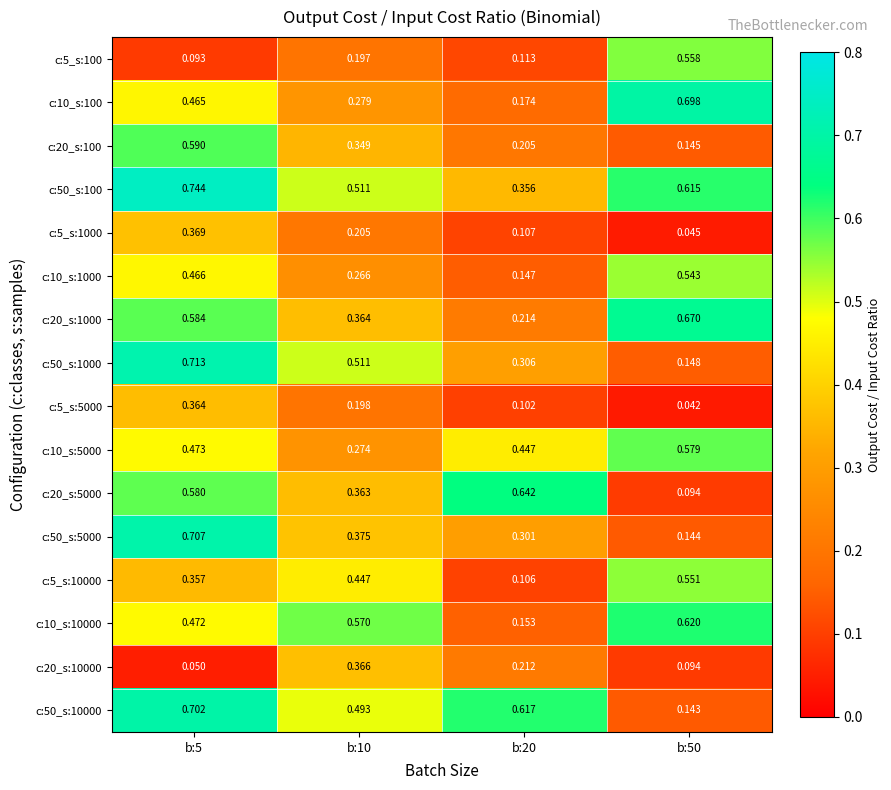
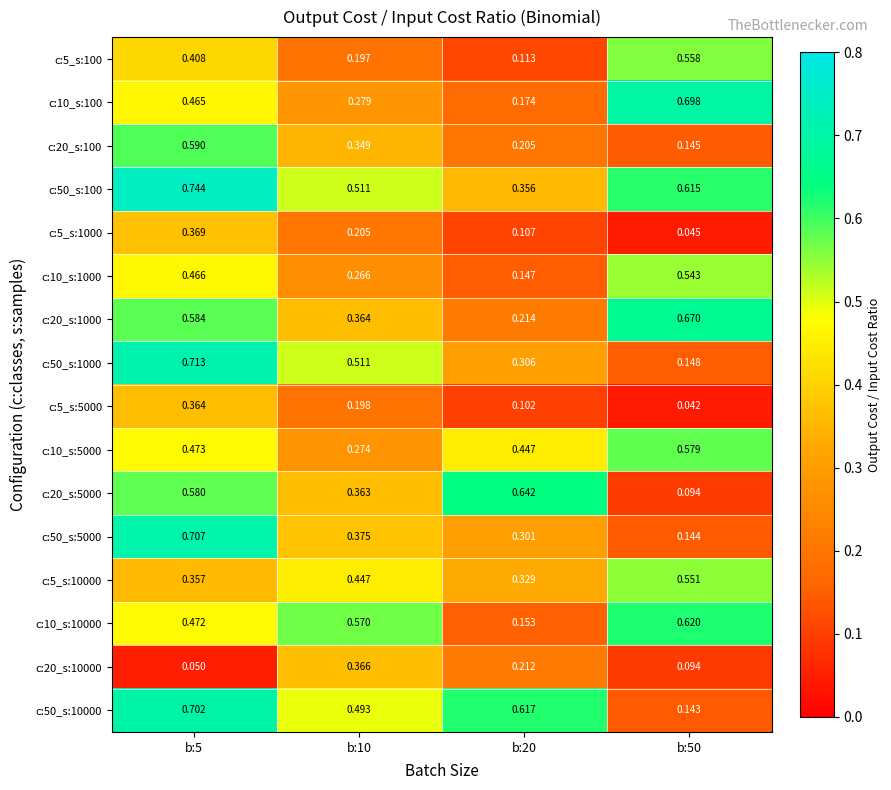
c:5_s:100, b:5: 0.093 -> 0.408
c:5_s:10000, b:20: 0.106 -> 0.329
